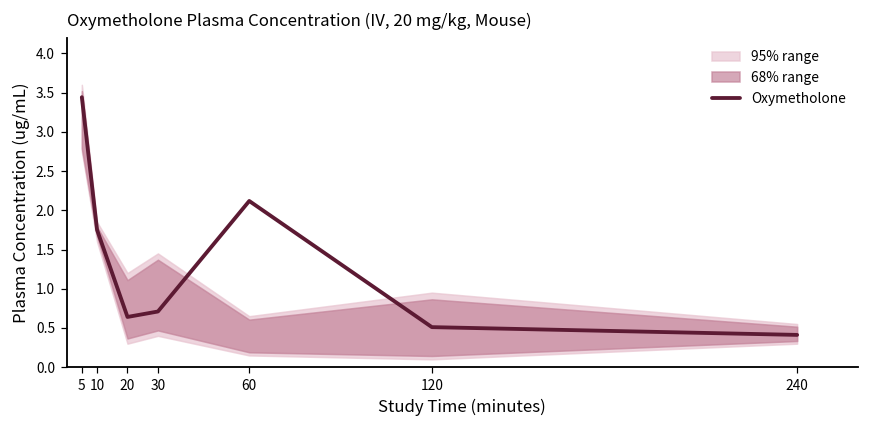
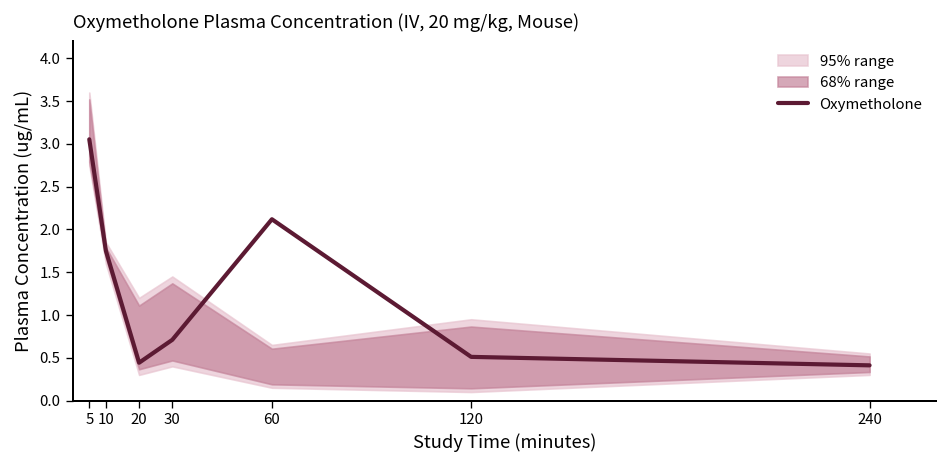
Oxymetholone, 5: 3.4 -> 3.1
Oxymetholone, 20: 0.6 -> 0.4
